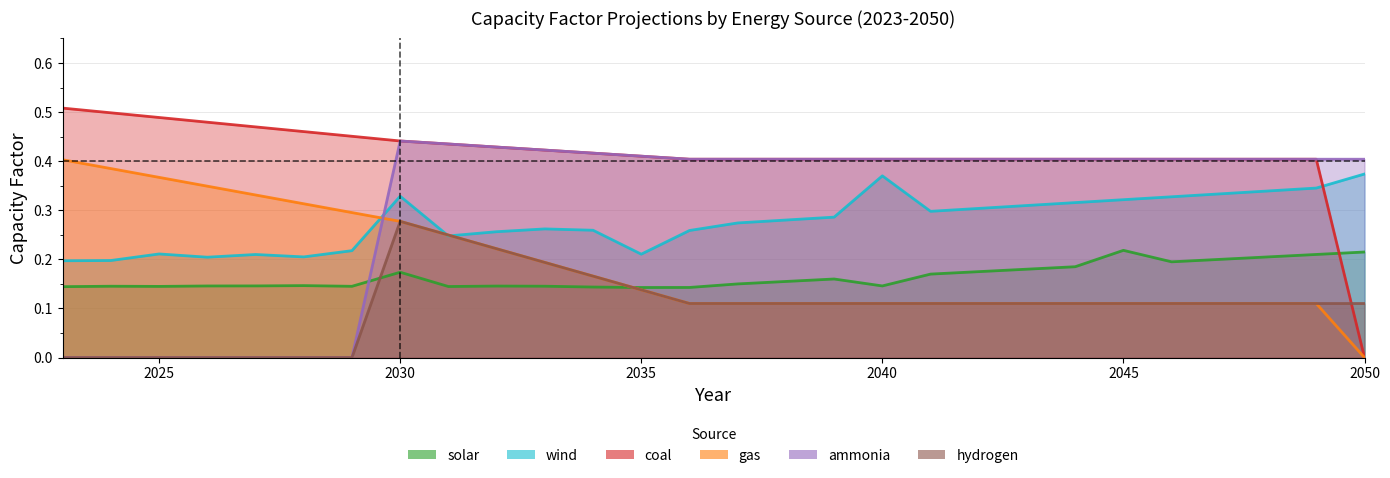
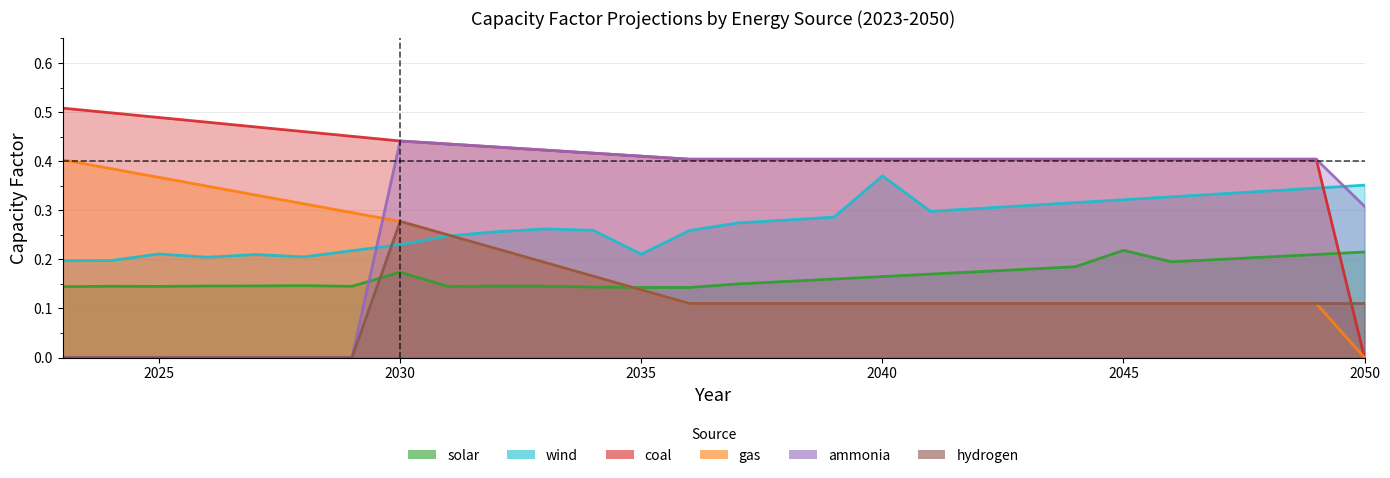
wind, 2030: 0.33 -> 0.23
solar, 2040: 0.15 -> 0.16
wind, 2050: 0.37 -> 0.35
ammonia, 2050: 0.40 -> 0.31
